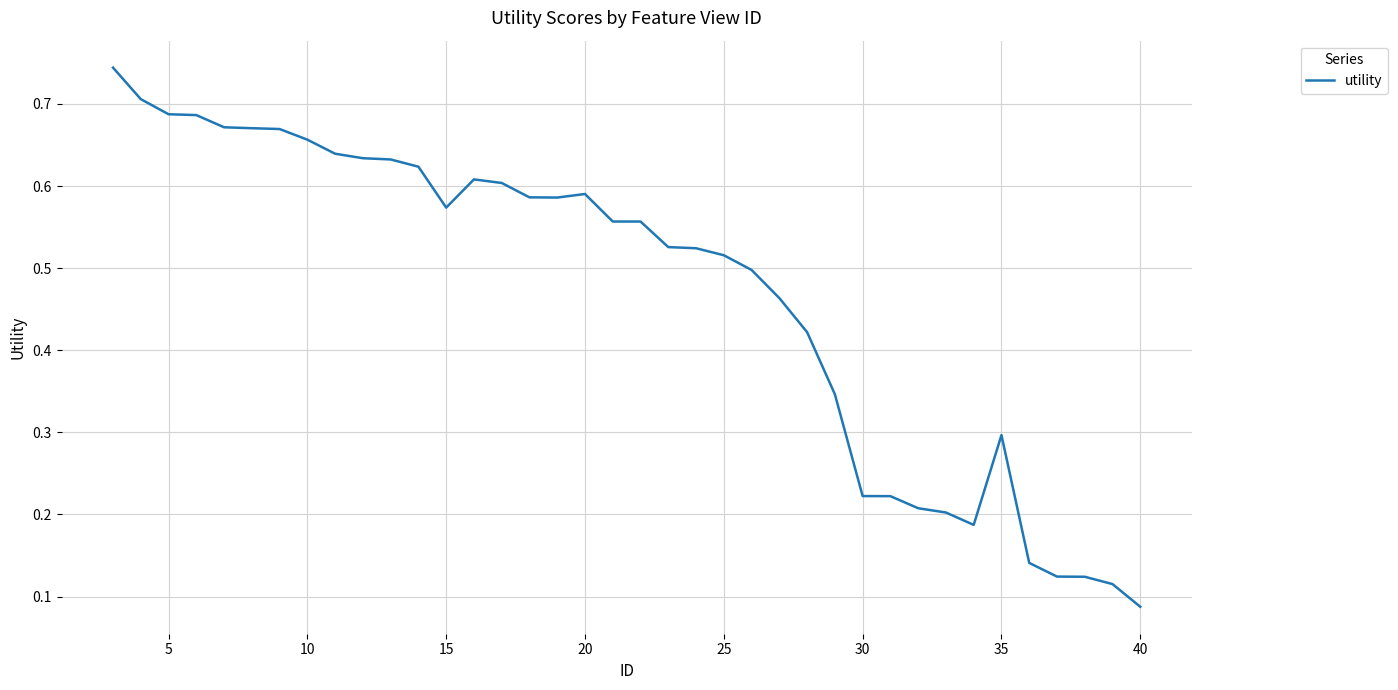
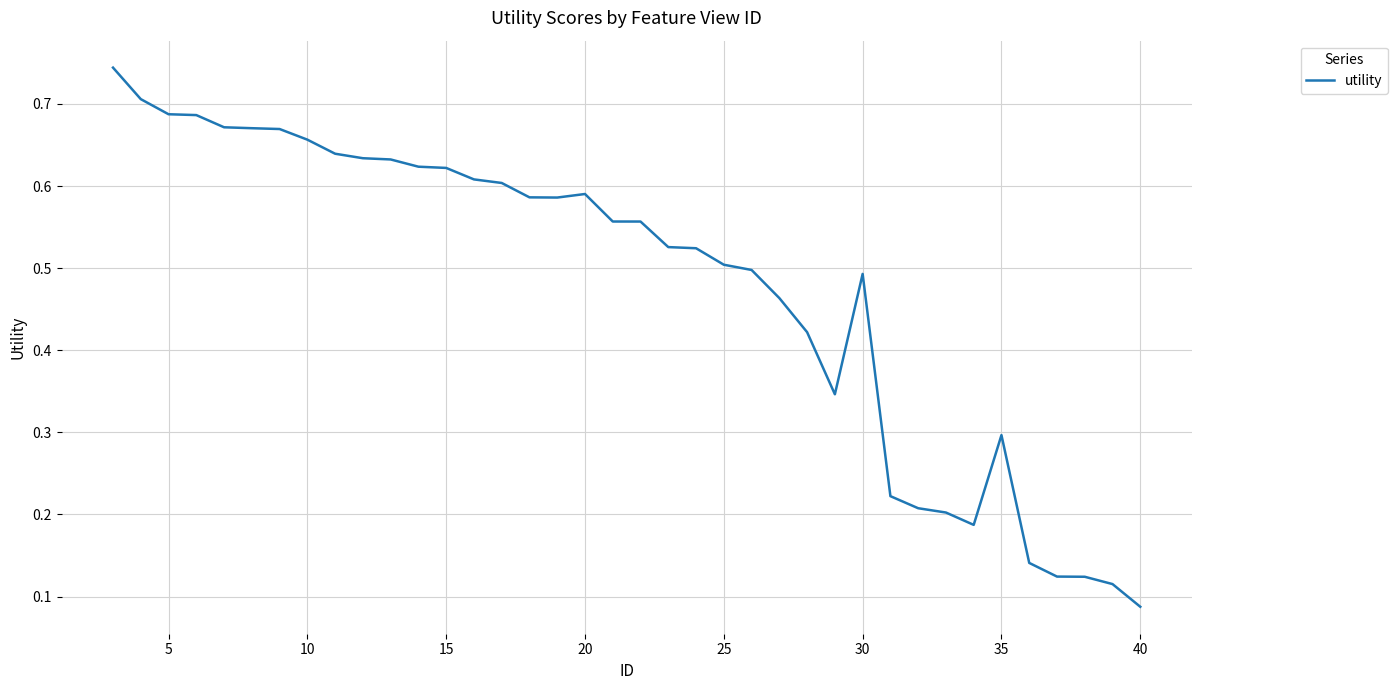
15: 0.57 -> 0.62
25: 0.52 -> 0.50
30: 0.22 -> 0.49
